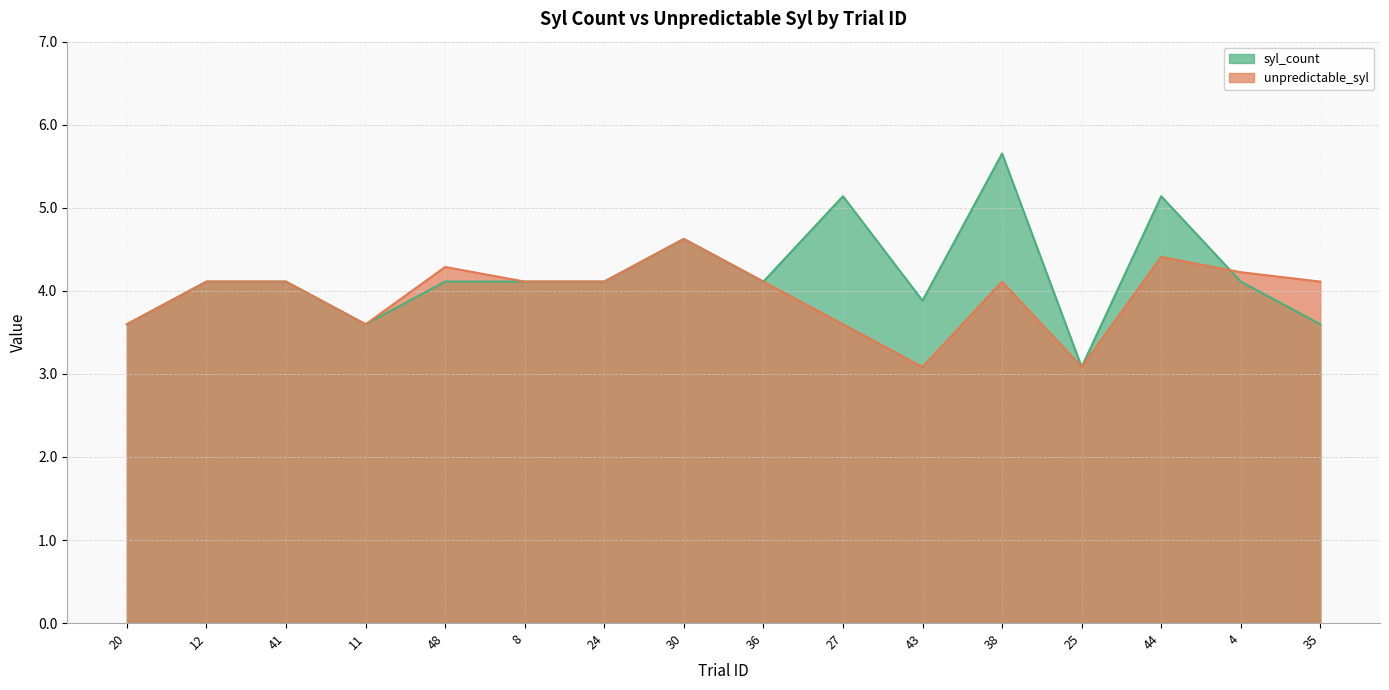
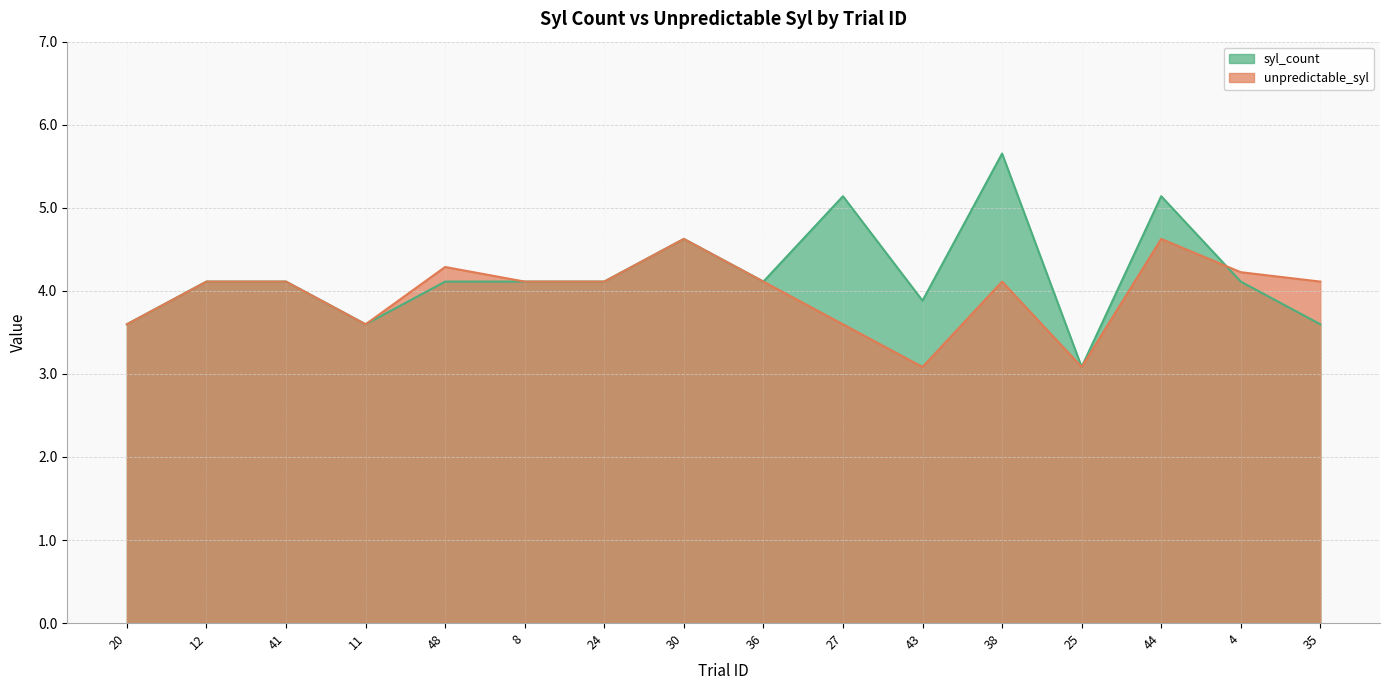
unpredictable_syl, 44: 4.4 -> 4.6
